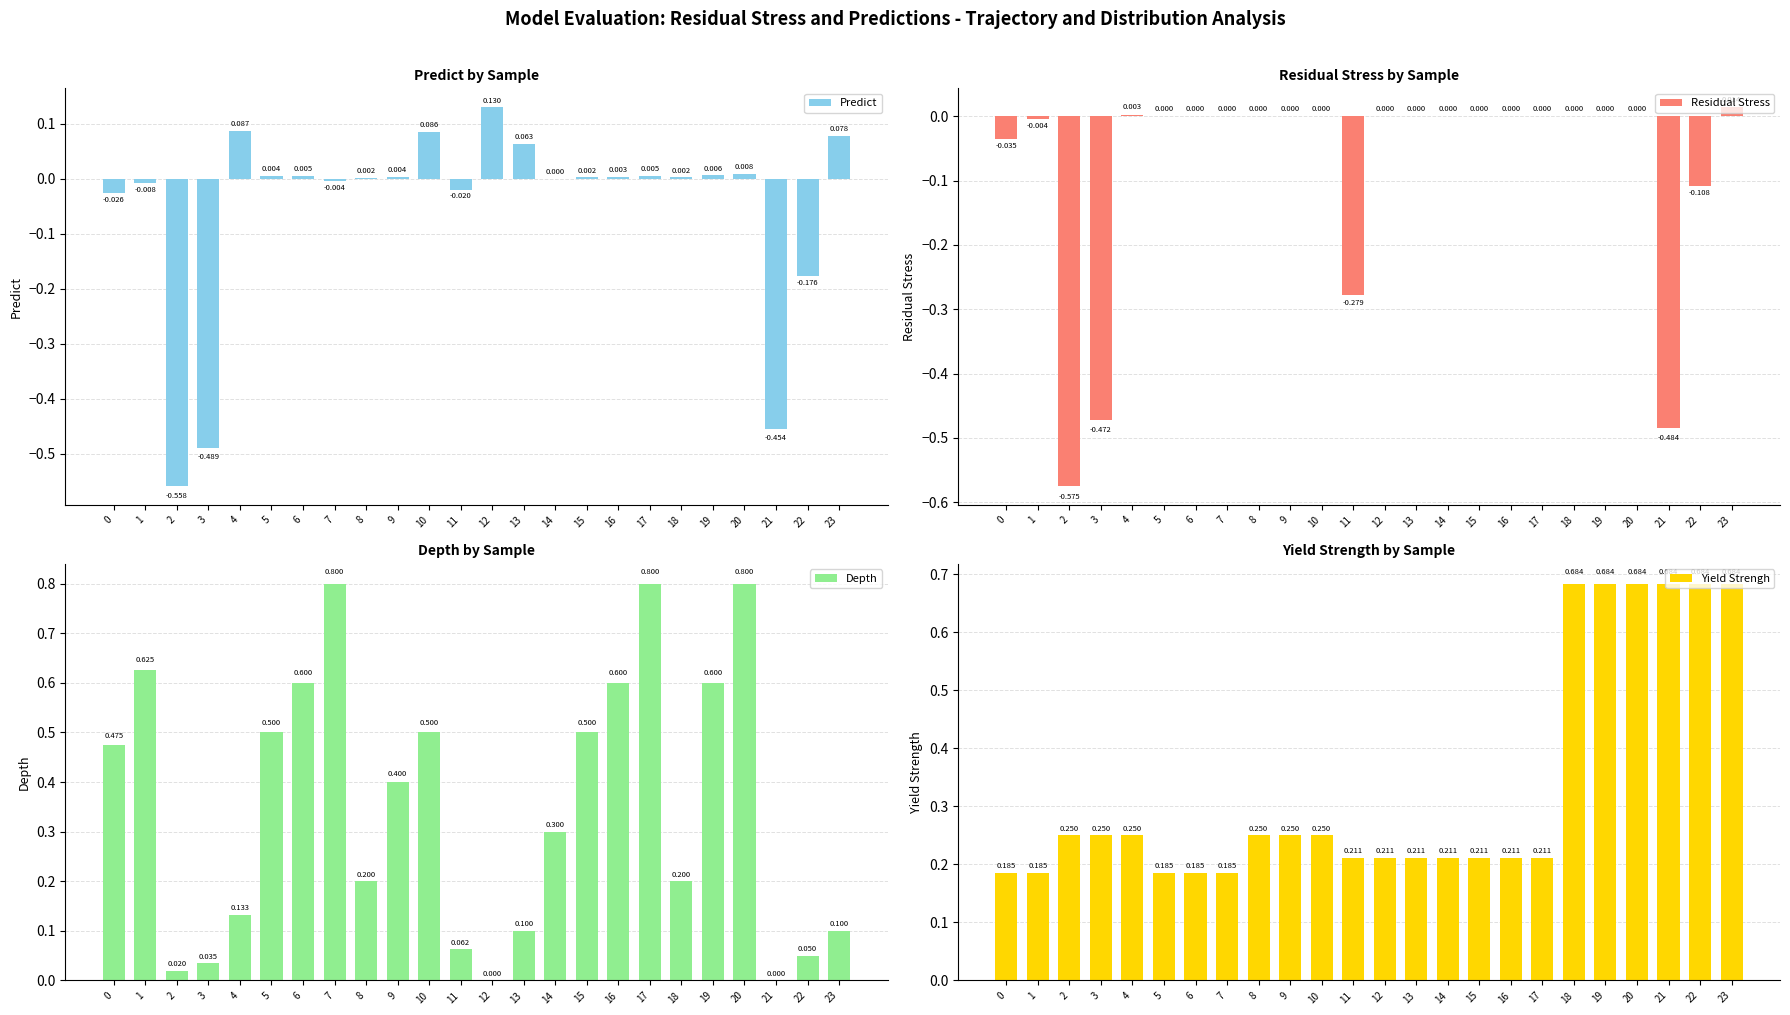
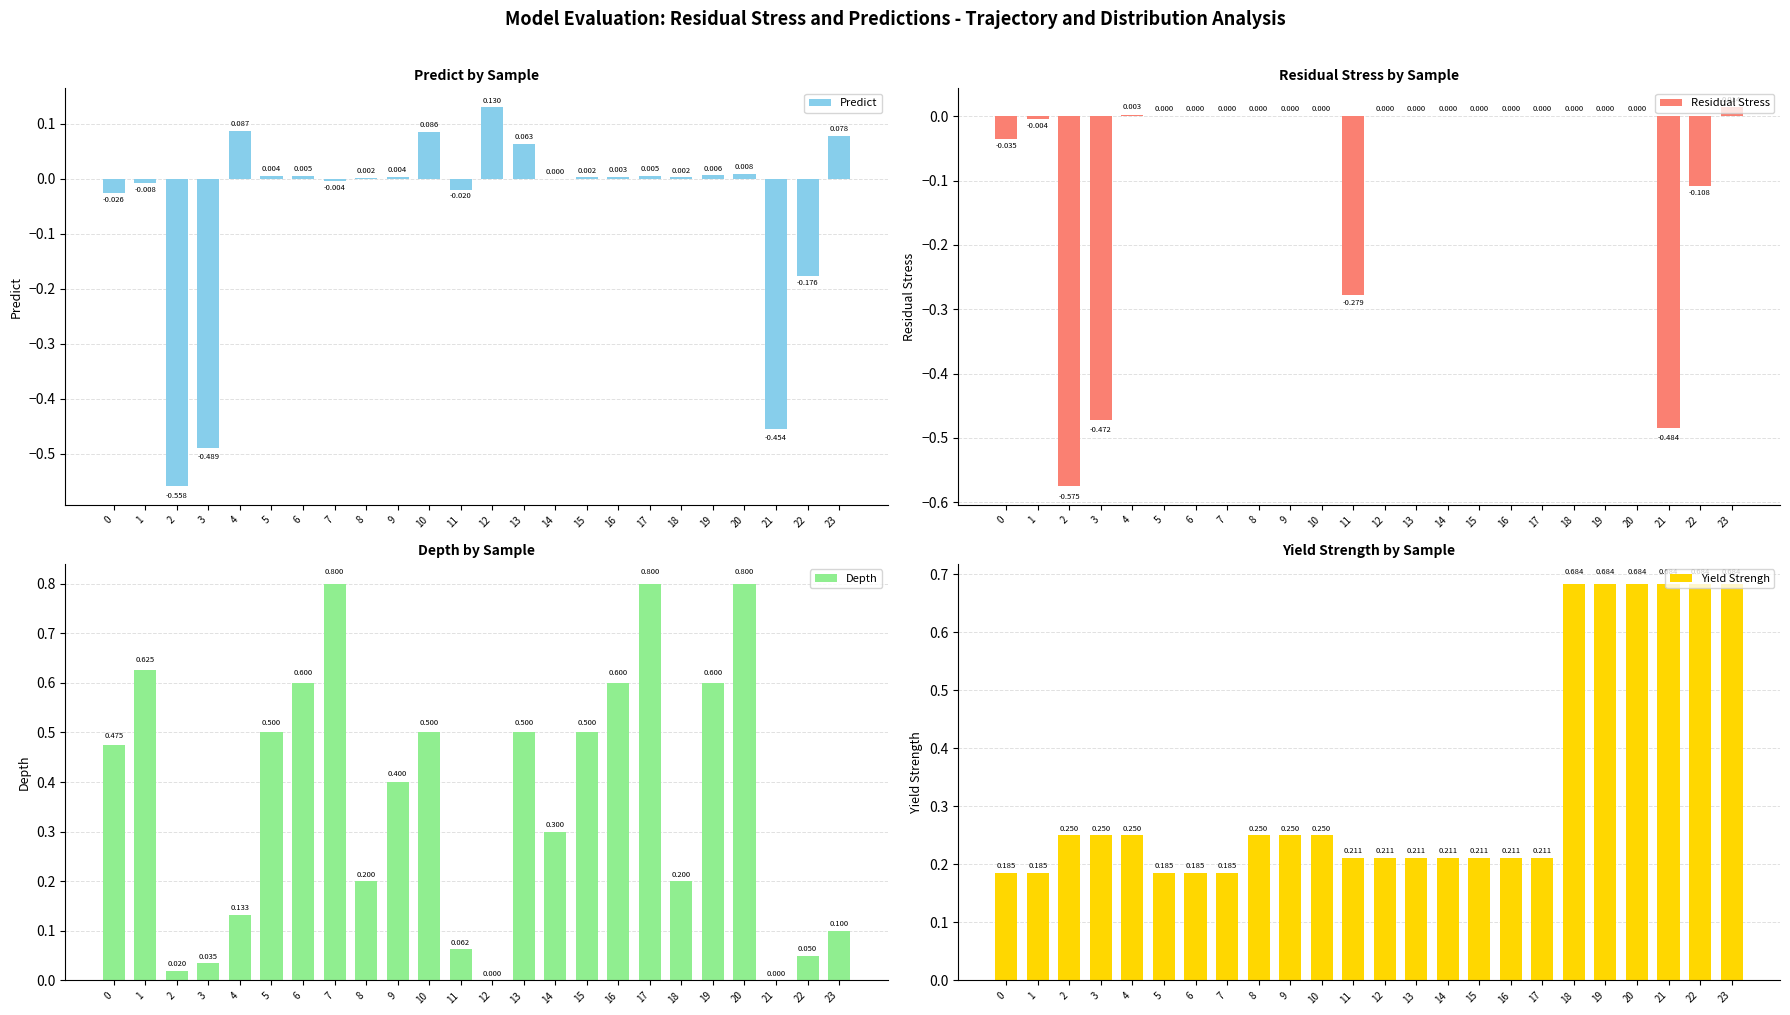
Depth by Sample, 13: 0.100 -> 0.500
